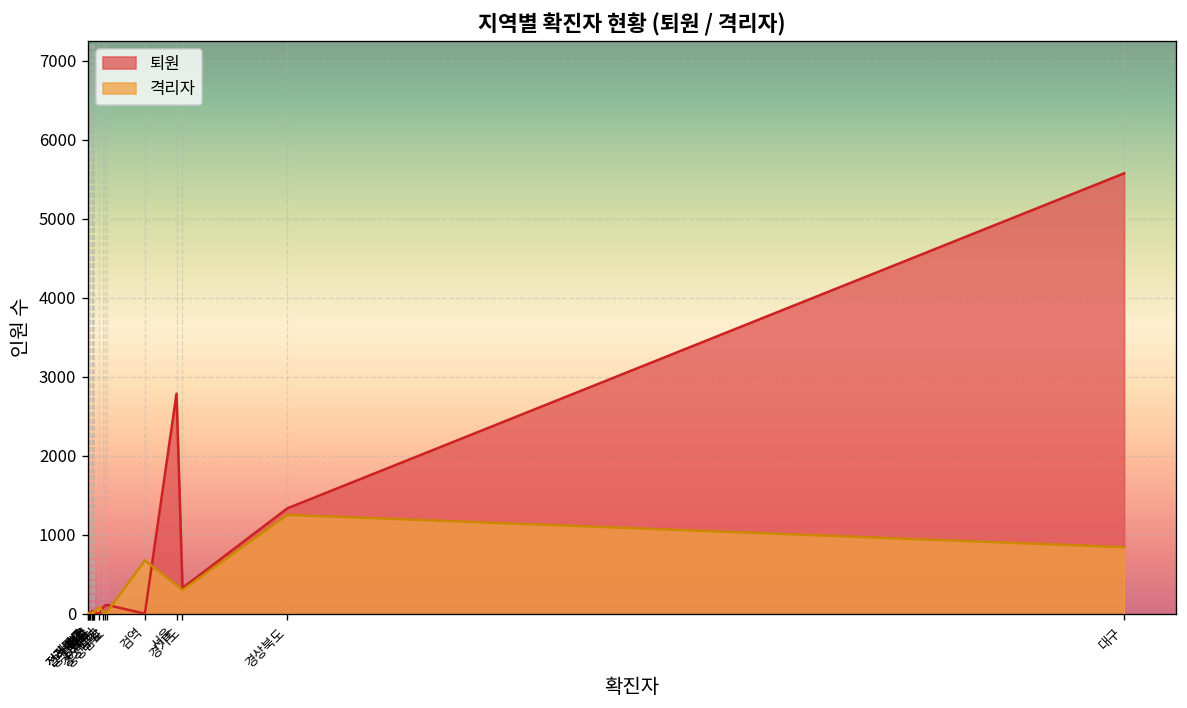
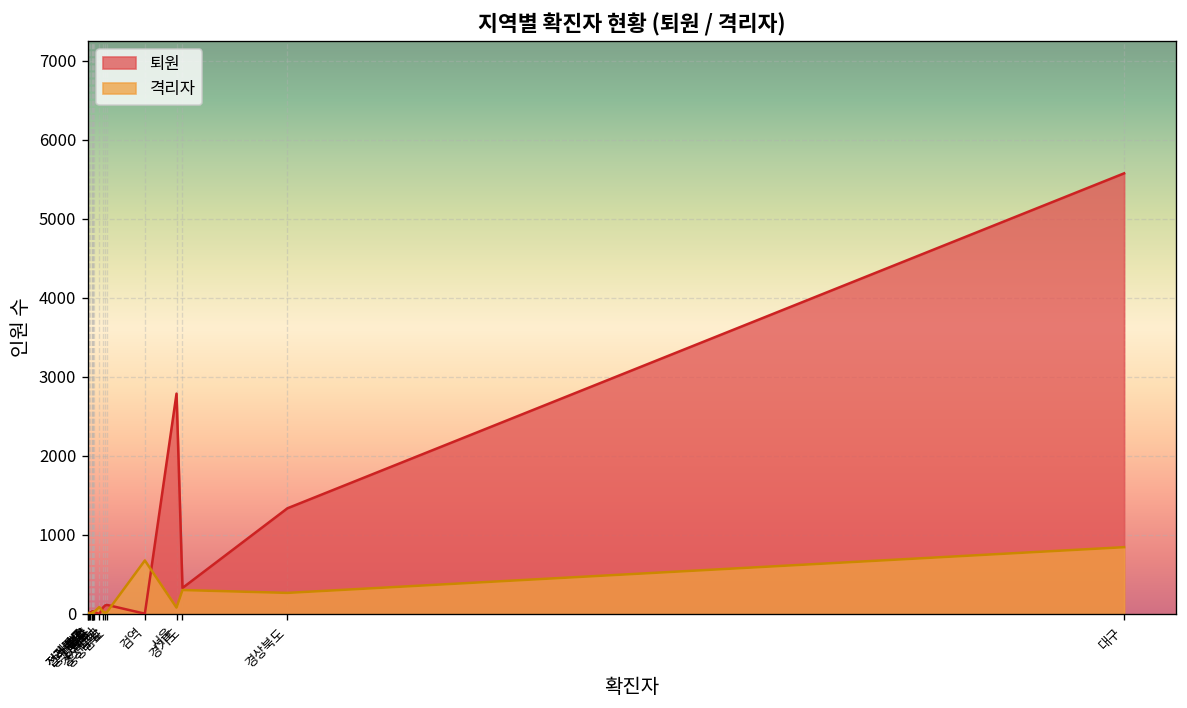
격리자, 서울: 400 -> 100
격리자, 경상북도: 1300 -> 300
